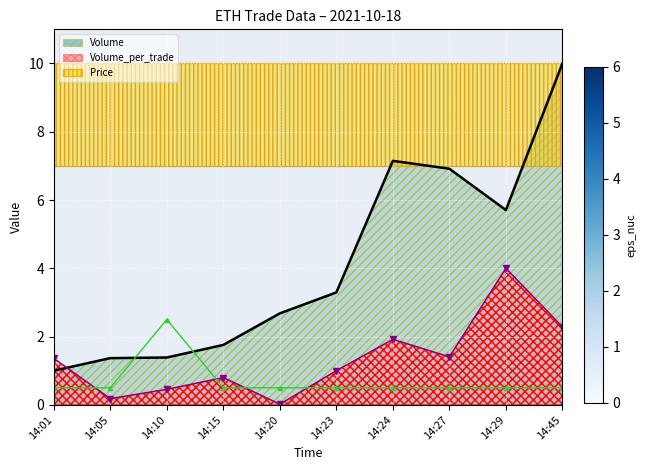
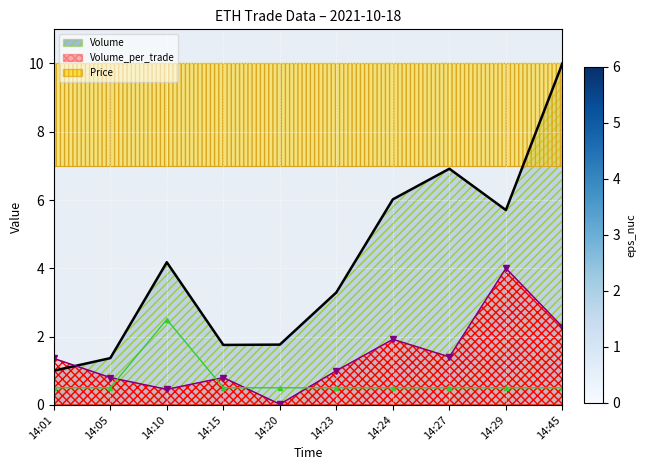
Volume_per_trade, 14:05: 0.2 -> 0.8
Volume, 14:10: 1.4 -> 4.2
Volume, 14:20: 2.7 -> 1.8
Volume, 14:24: 7.1 -> 6.0
